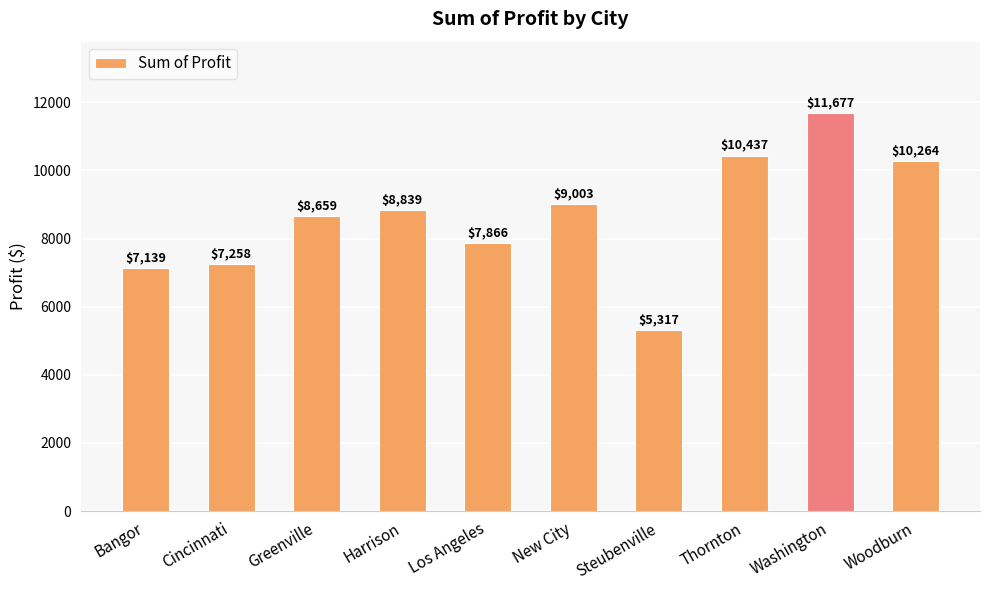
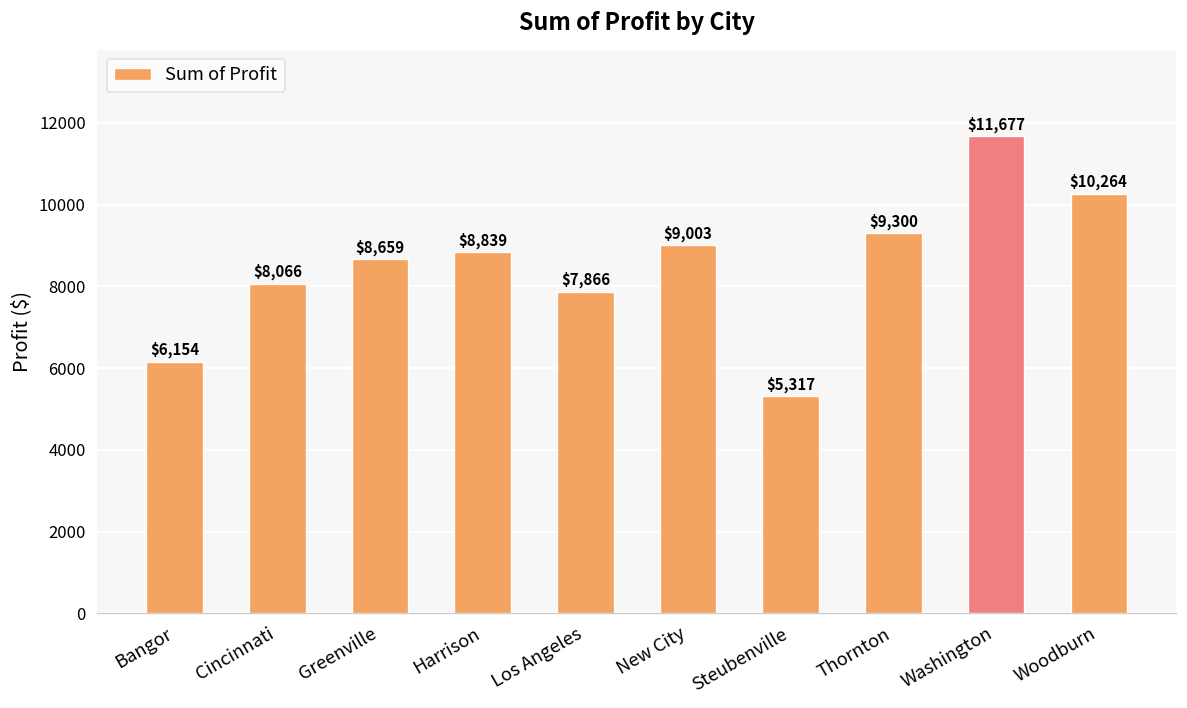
Bangor: $7,139 -> $6,154
Cincinnati: $7,258 -> $8,066
Thornton: $10,437 -> $9,300
